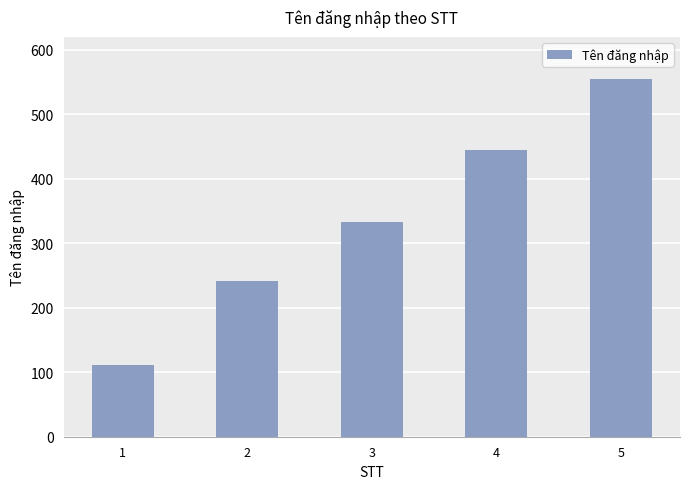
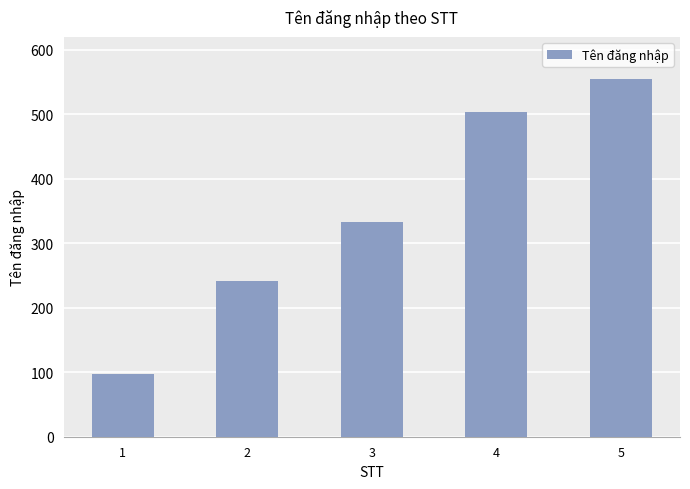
1: 110 -> 100
4: 440 -> 500
